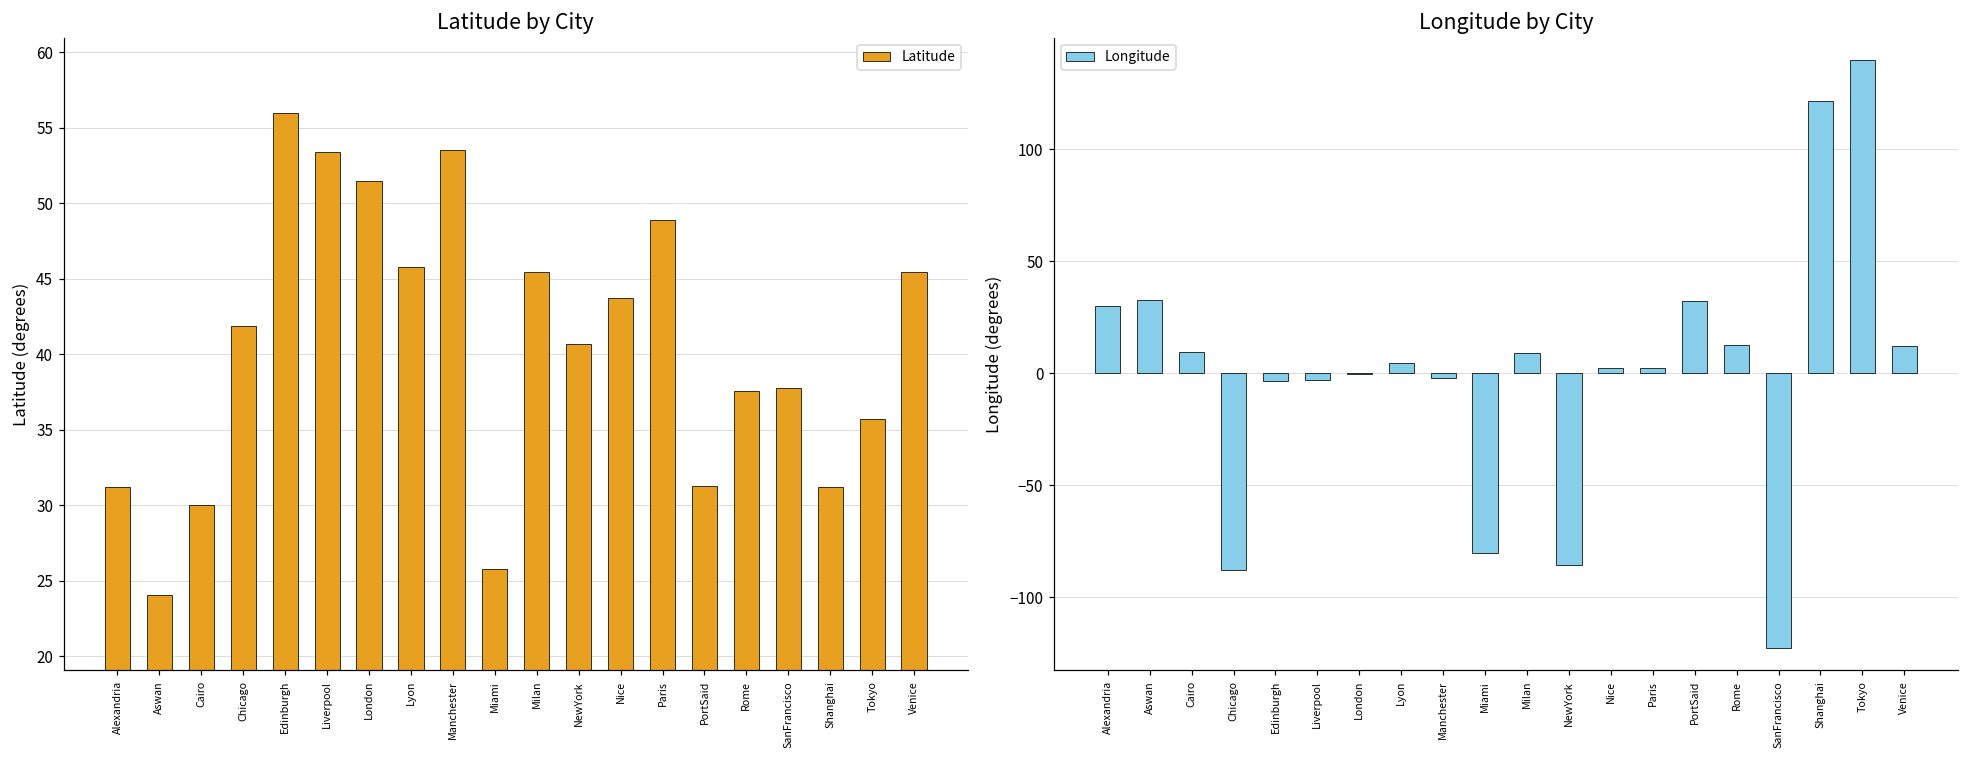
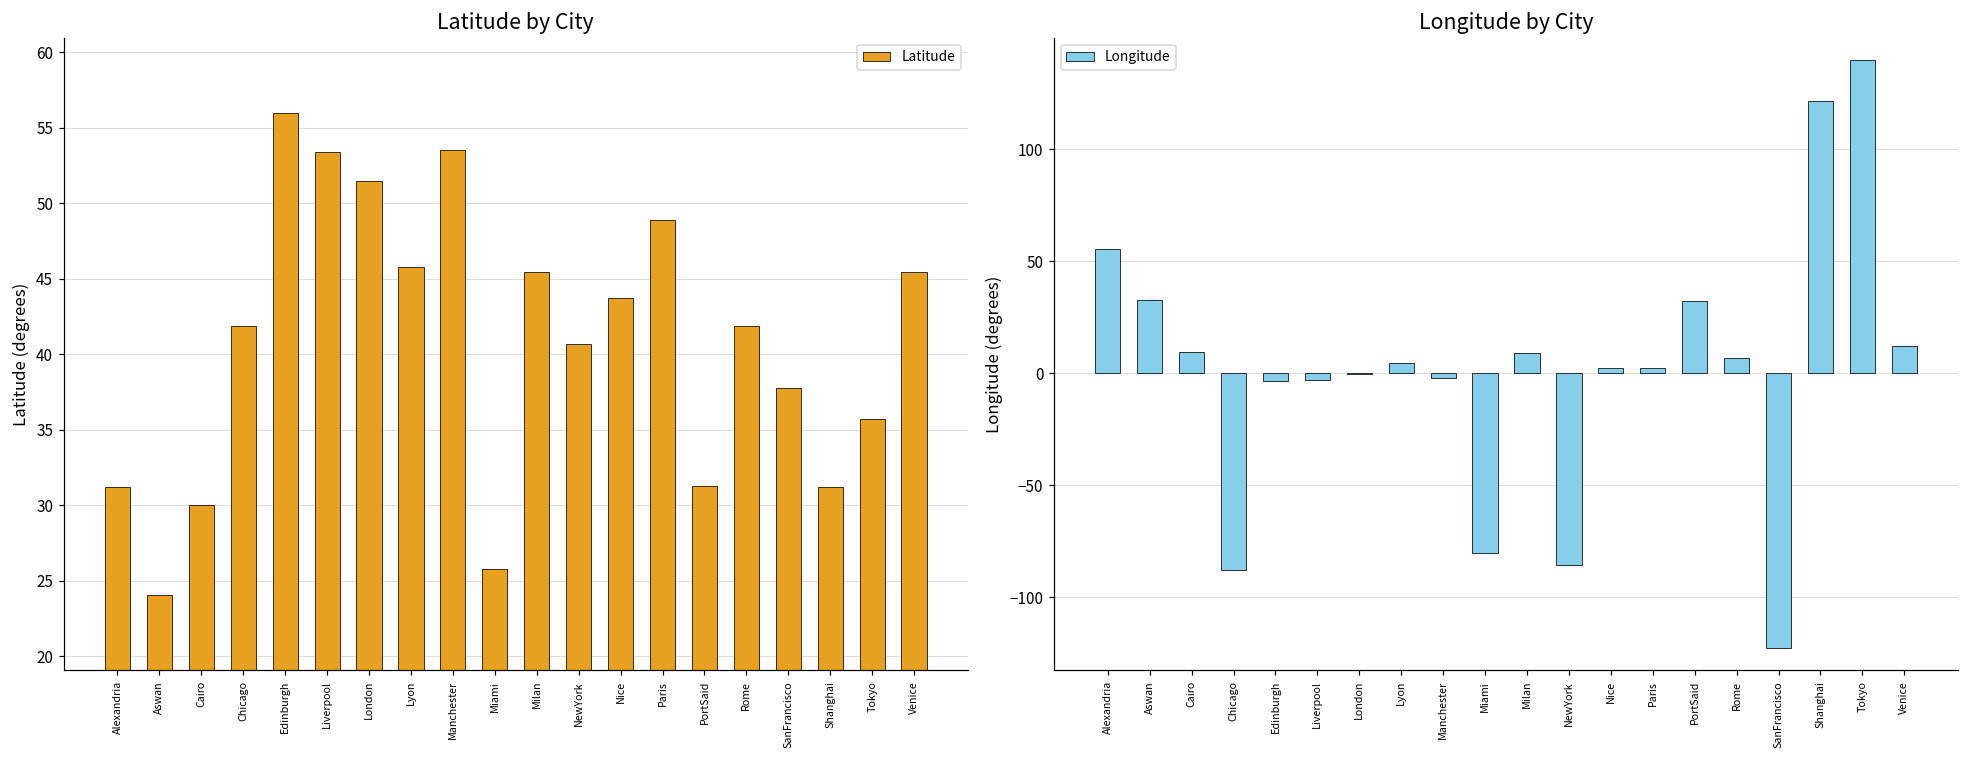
Latitude by City, Rome: 37.6 -> 41.9
Longitude by City, Alexandria: 30 -> 56
Longitude by City, Rome: 12 -> 7
